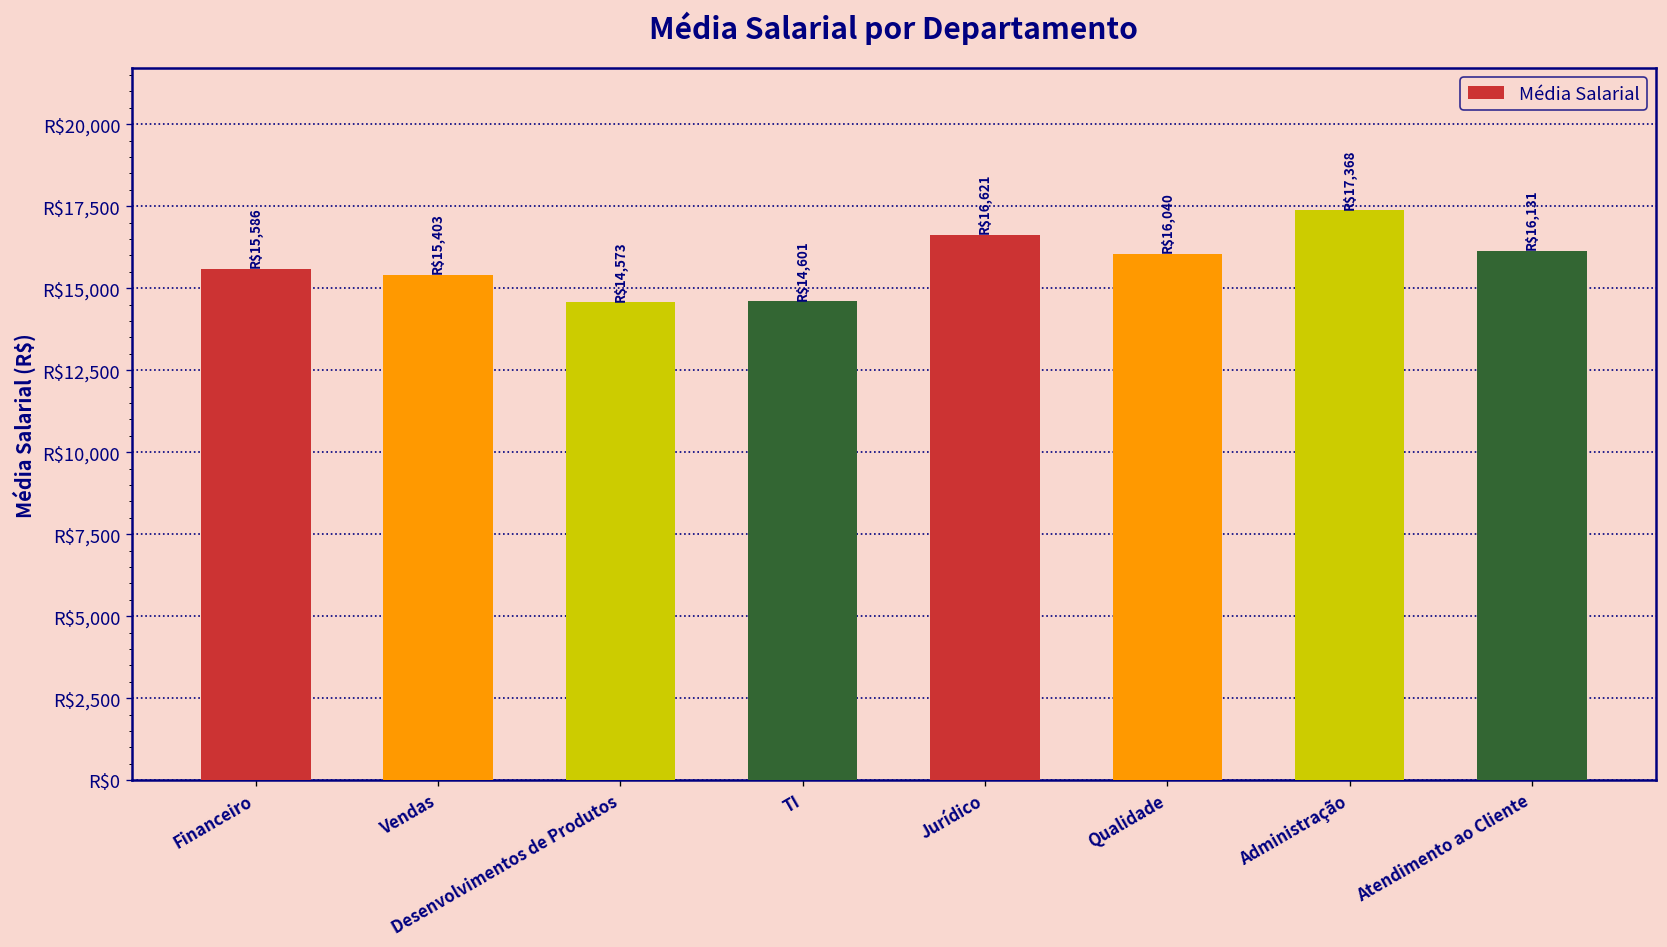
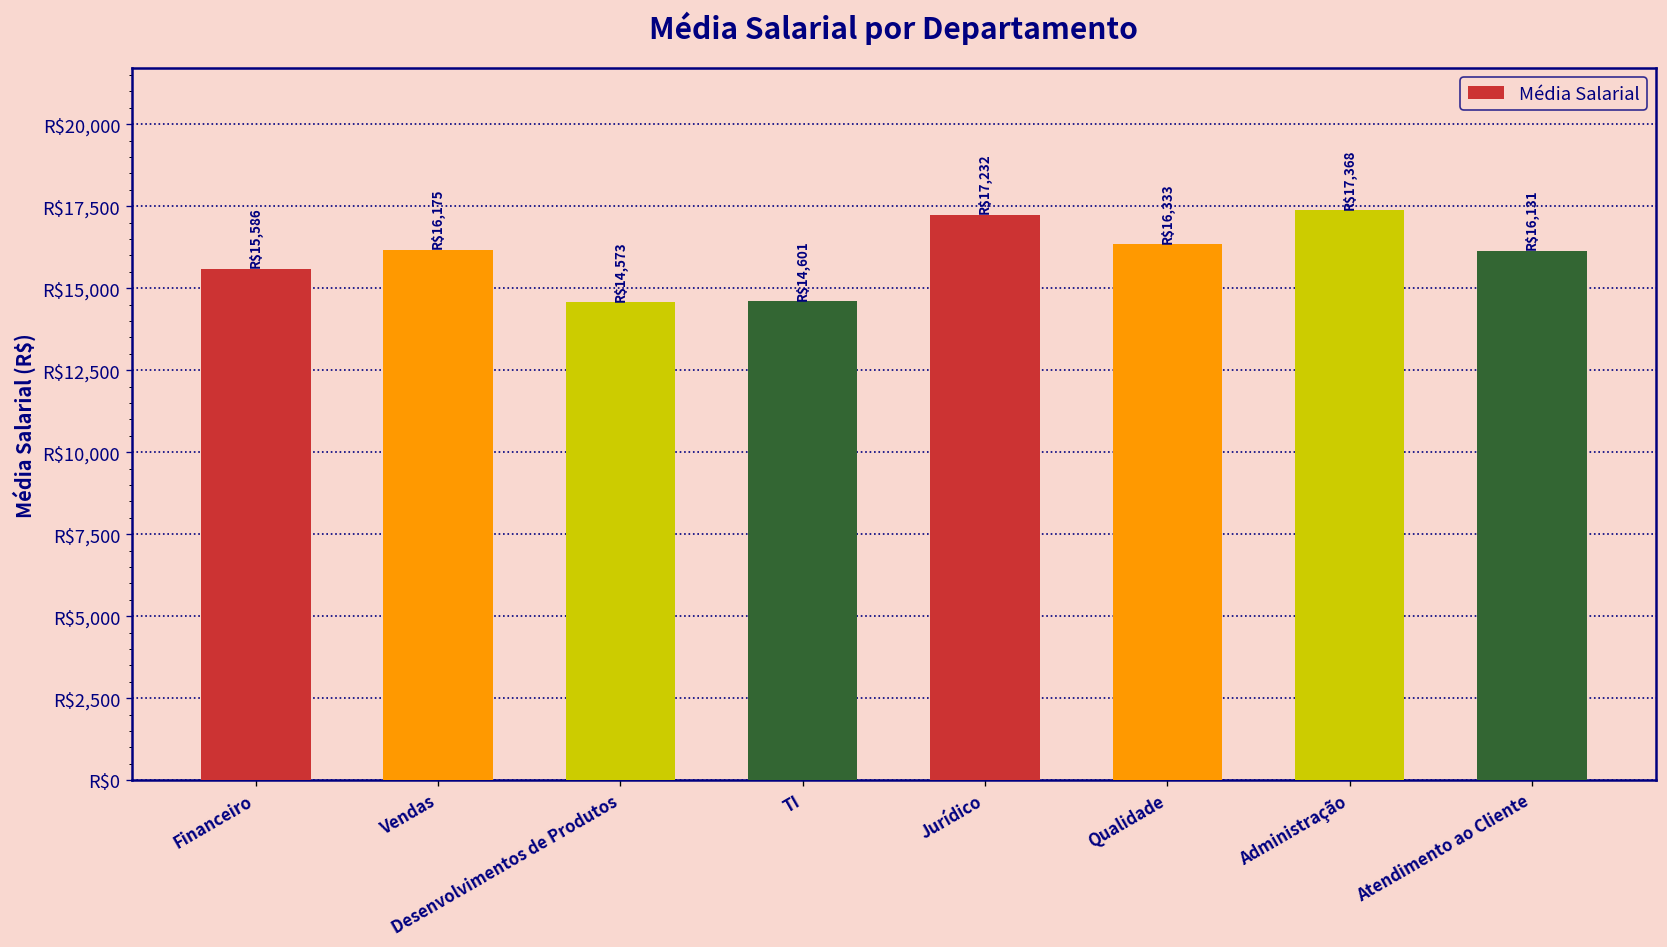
Vendas: $15,403 -> $16,175
Jurídico: $16,621 -> $17,232
Qualidade: $16,040 -> $16,333
